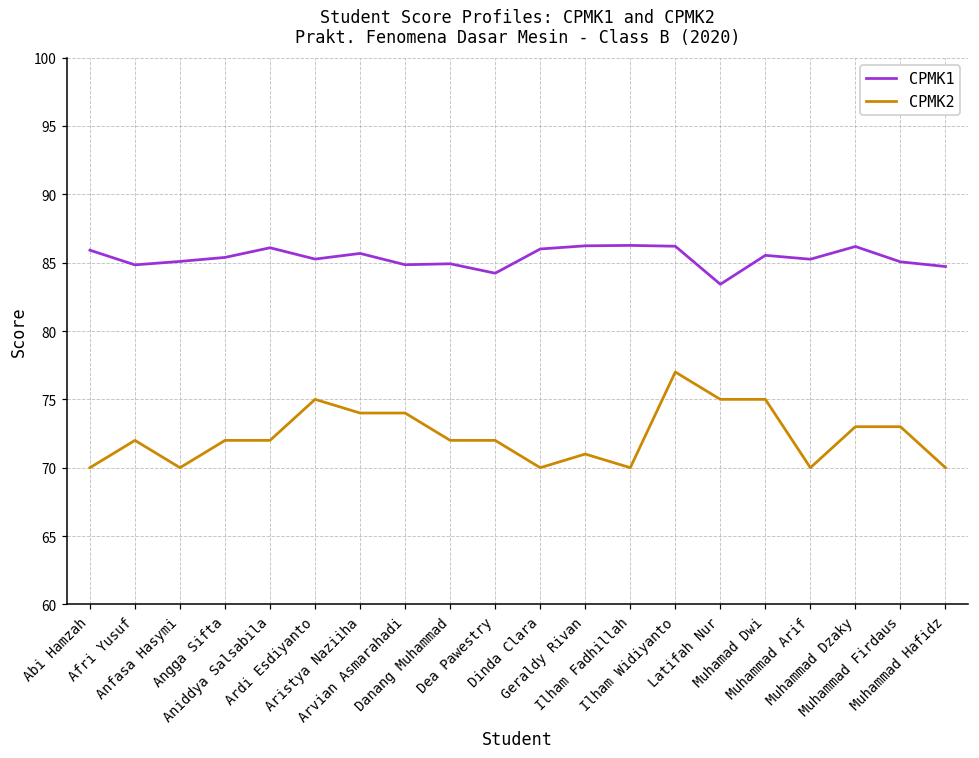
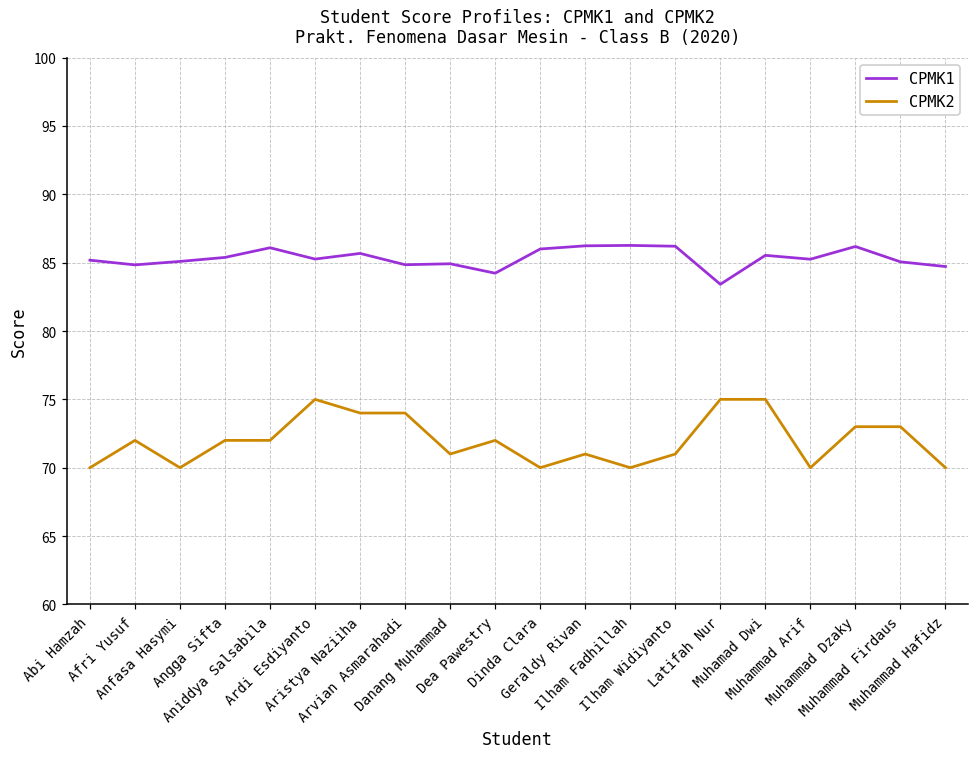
CPMK1, Abi Hamzah: 85.9 -> 85.2
CPMK2, Danang Muhammad: 72 -> 71
CPMK2, Ilham Widiyanto: 77 -> 71
